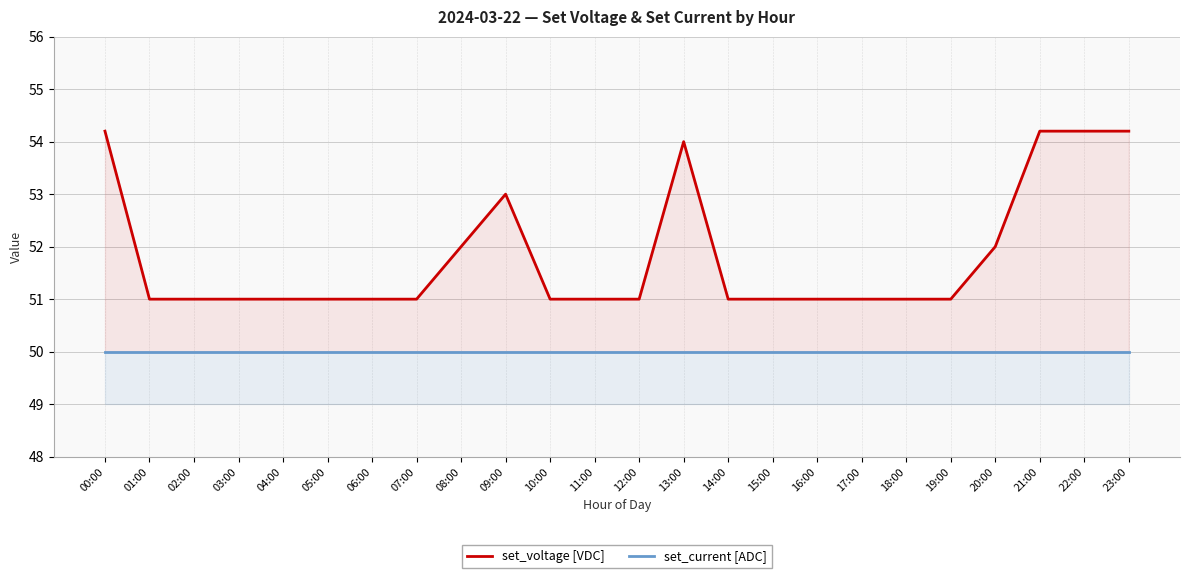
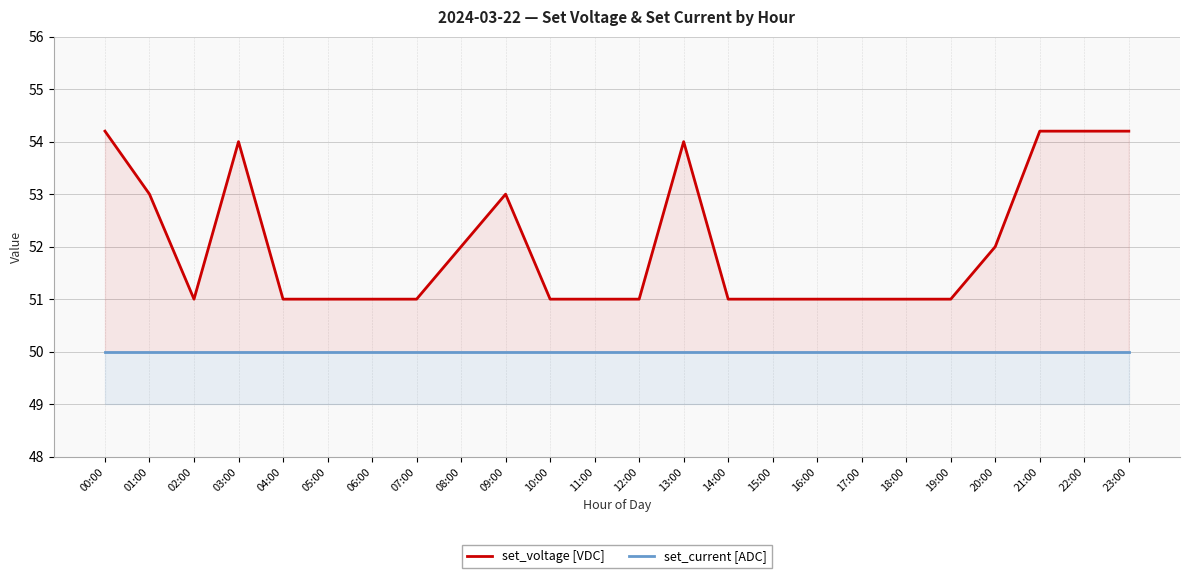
set_voltage [VDC], 01:00: 51 -> 53
set_voltage [VDC], 03:00: 51 -> 54
